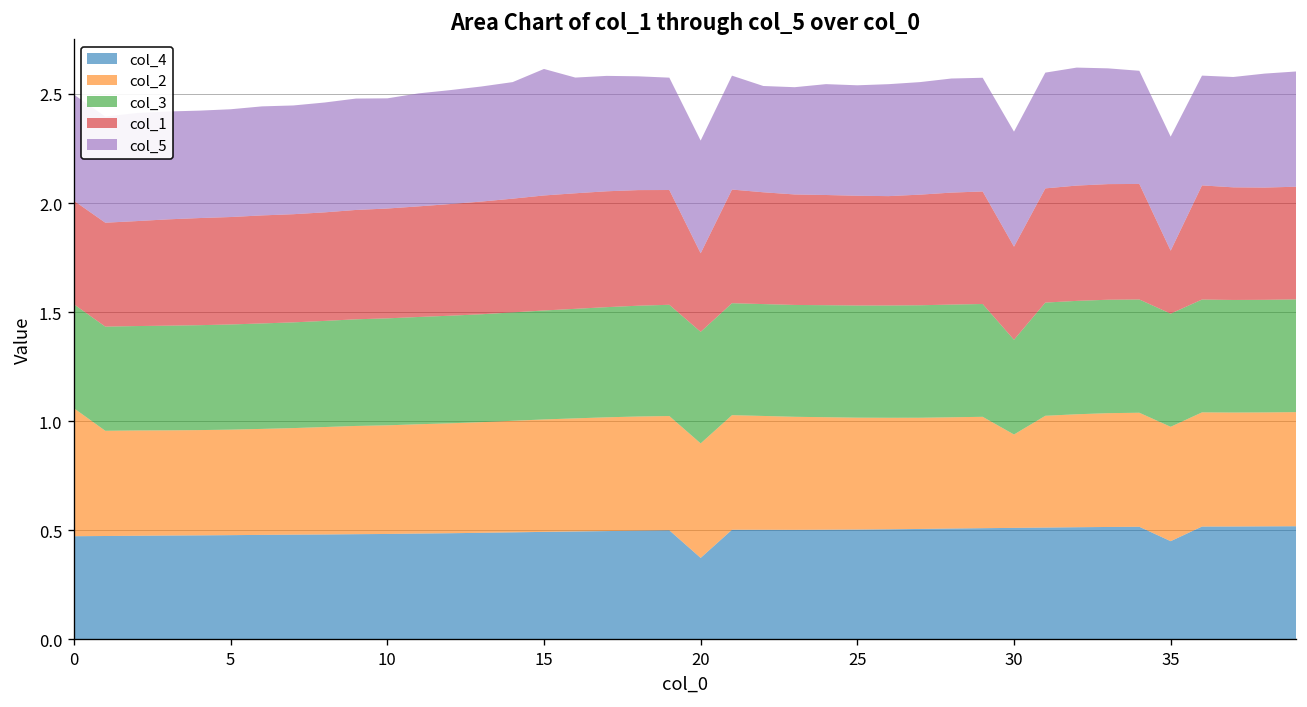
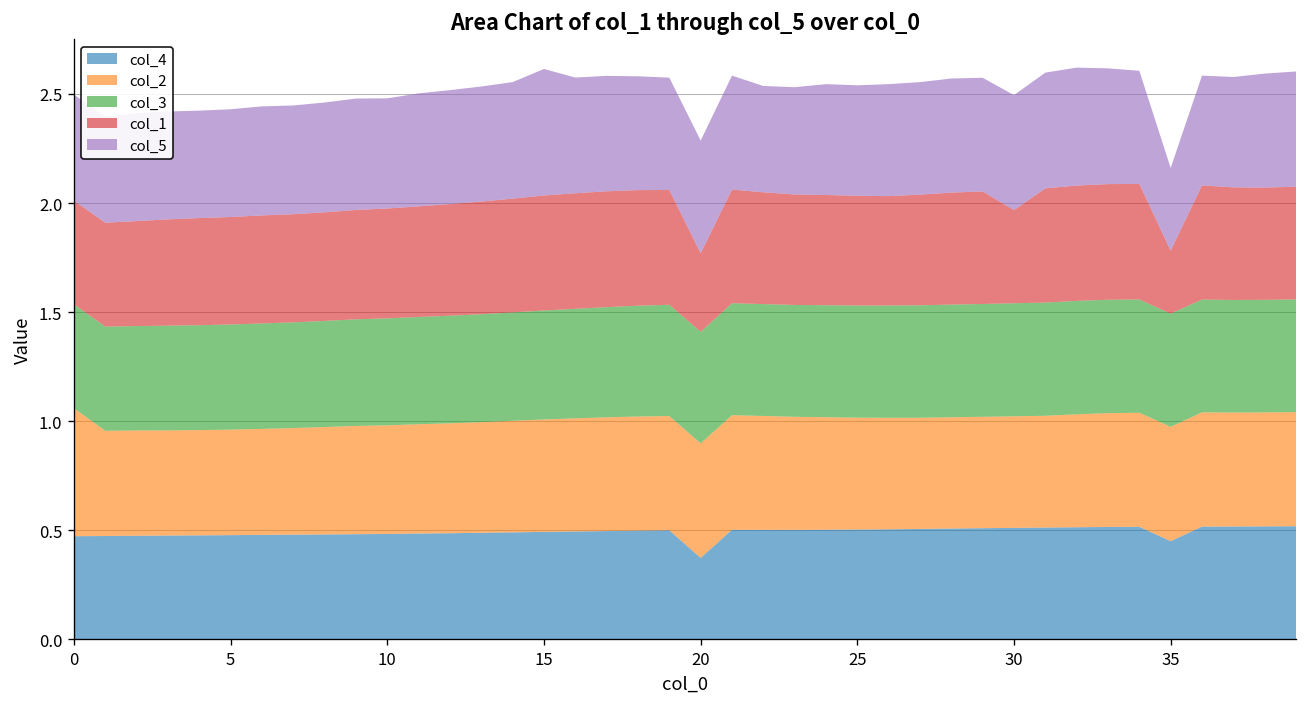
col_2, 30: 0.43 -> 0.51
col_3, 30: 0.43 -> 0.52
col_5, 35: 0.52 -> 0.38
